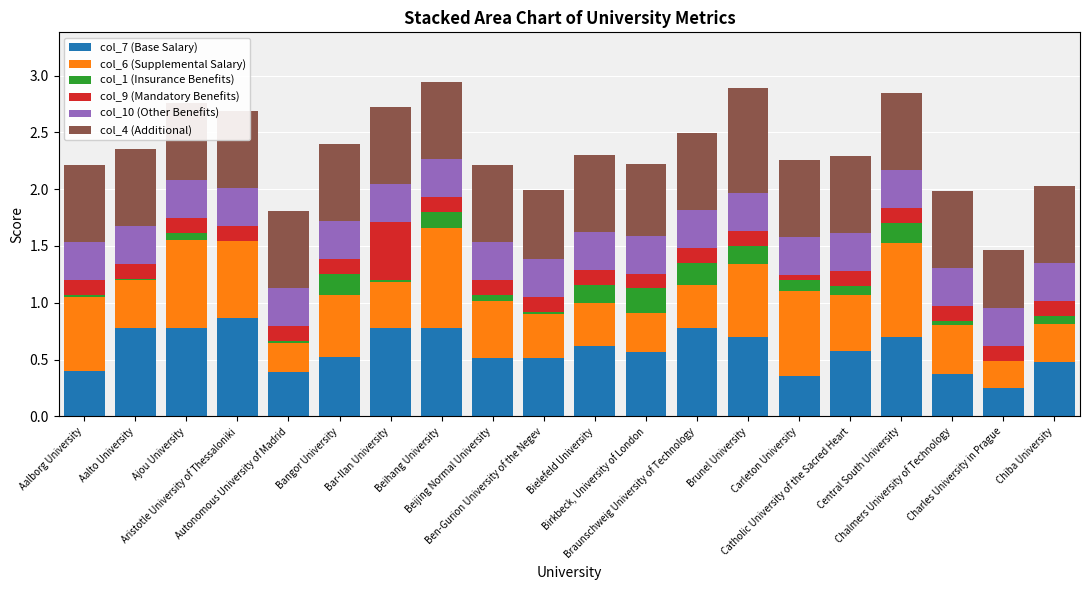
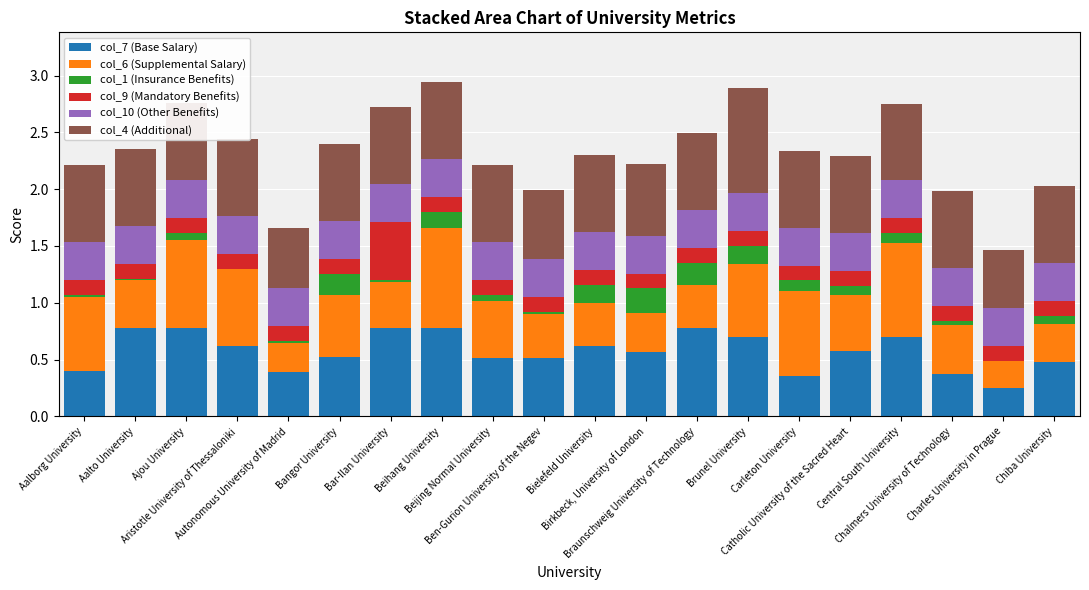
col_7 (Base Salary), Aristotle University of Thessaloniki: 0.87 -> 0.62
col_4 (Additional), Autonomous University of Madrid: 0.68 -> 0.53
col_9 (Mandatory Benefits), Carleton University: 0.05 -> 0.13
col_1 (Insurance Benefits), Central South University: 0.18 -> 0.09
